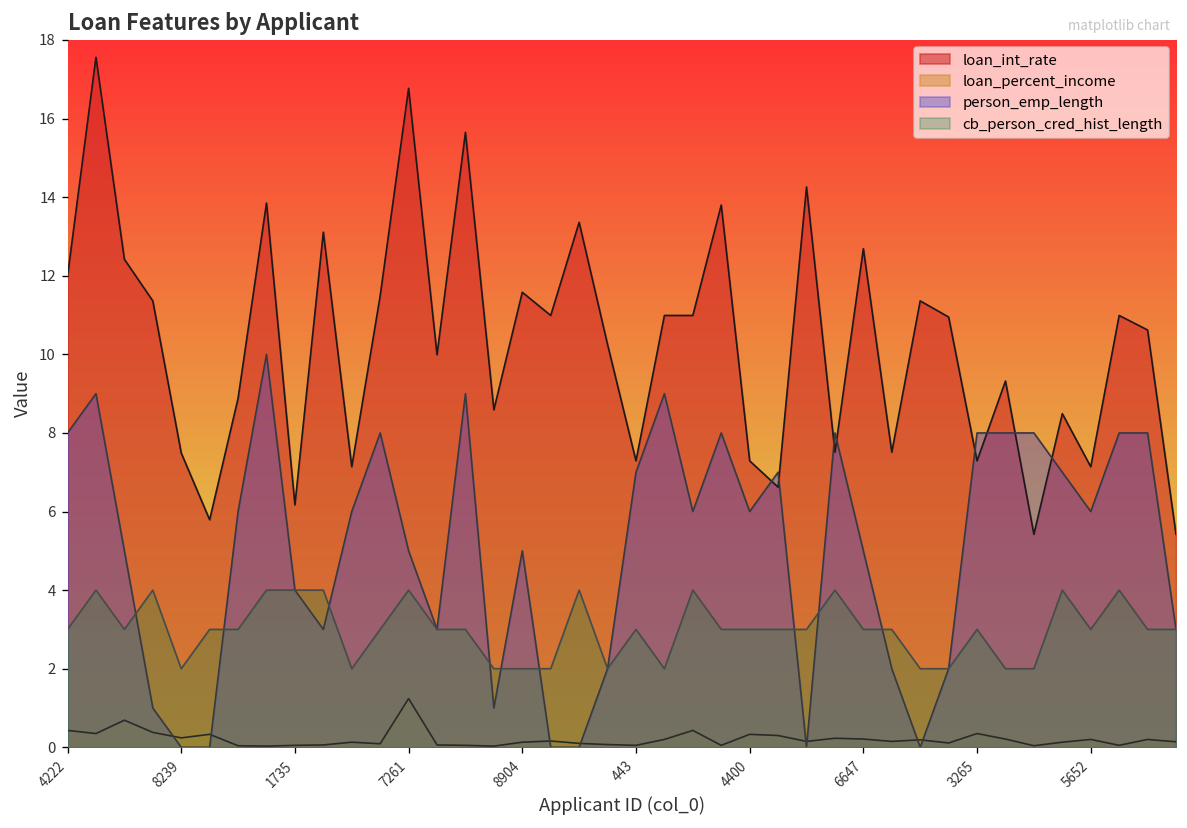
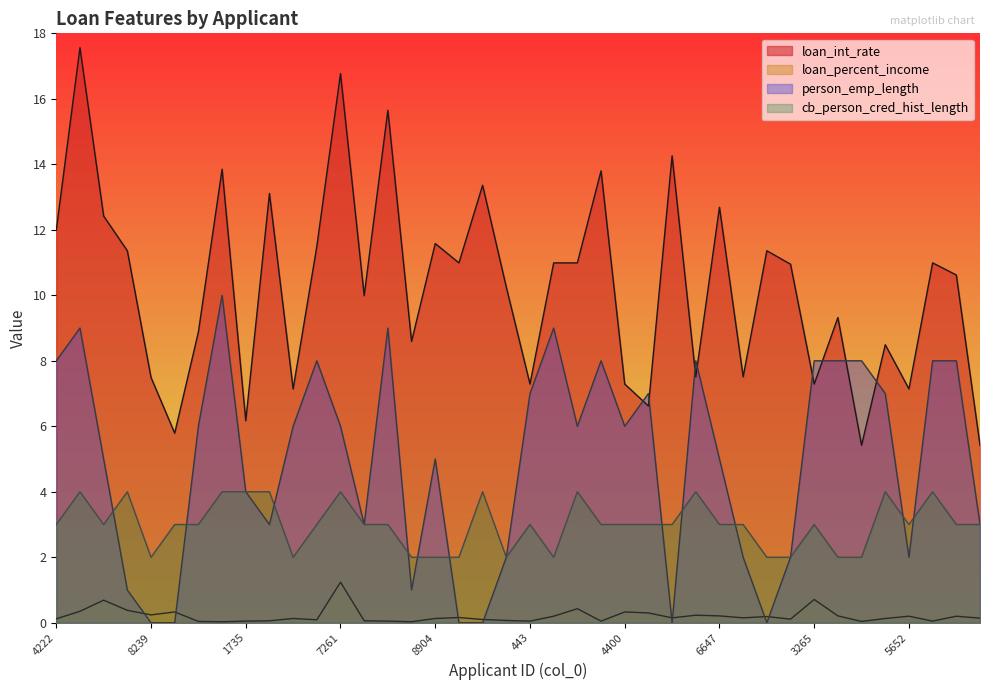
loan_percent_income, 4222: 0.4 -> 0.1
person_emp_length, 7261: 5 -> 6
loan_percent_income, 3265: 0.4 -> 0.7
person_emp_length, 5652: 6 -> 2
